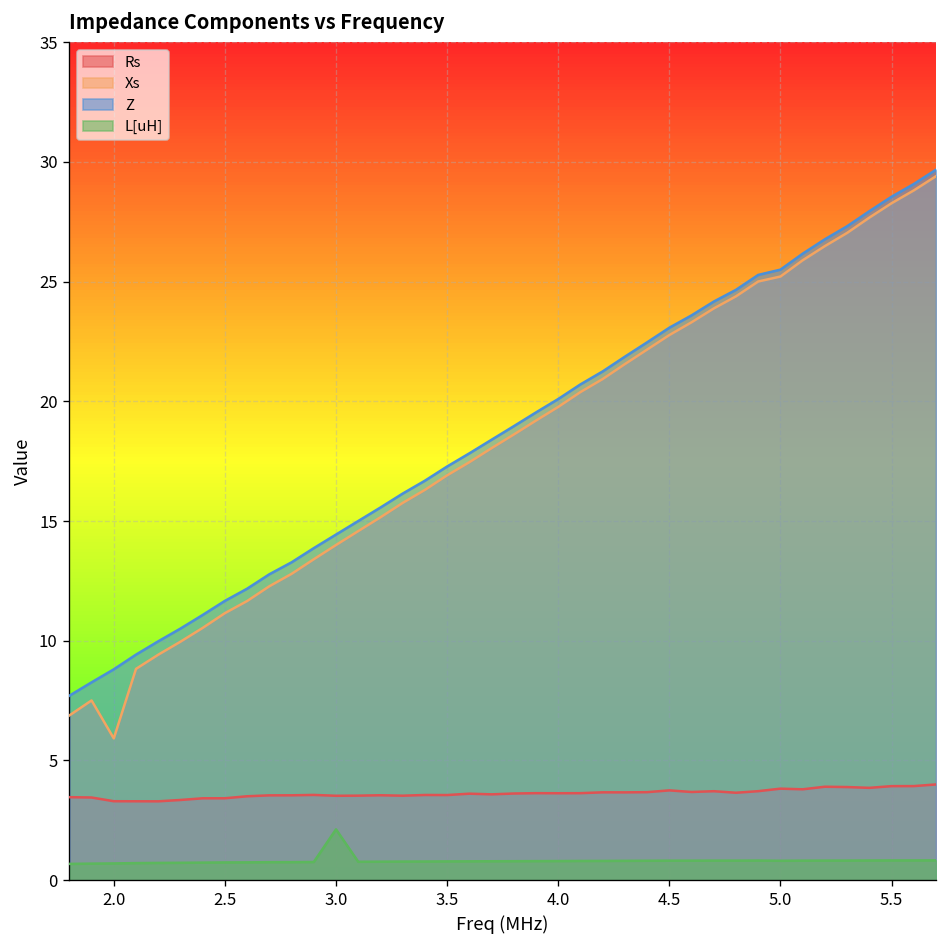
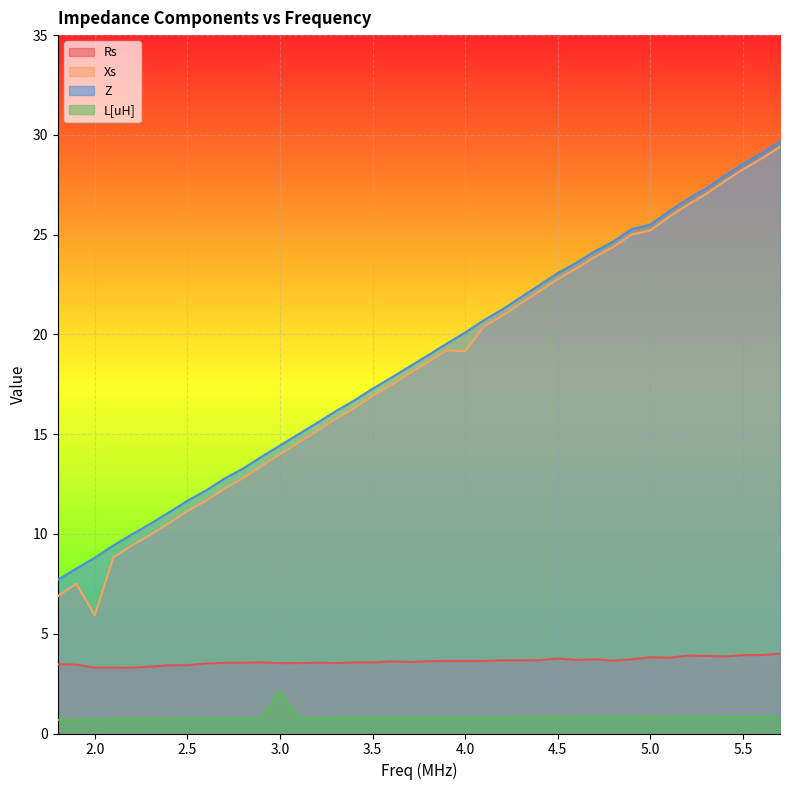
Xs, 4.0: 19.8 -> 19.1
